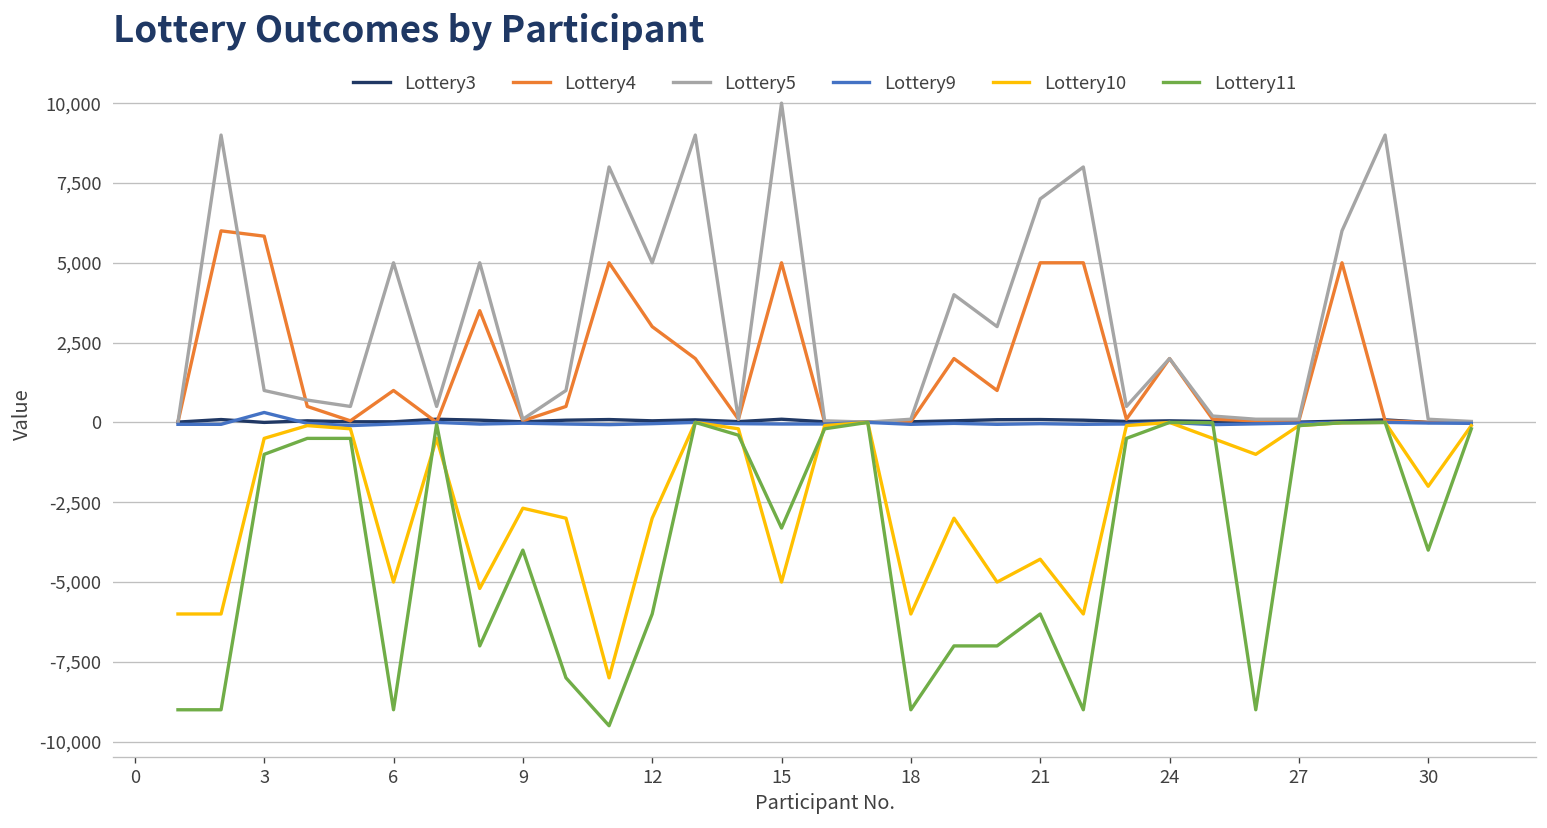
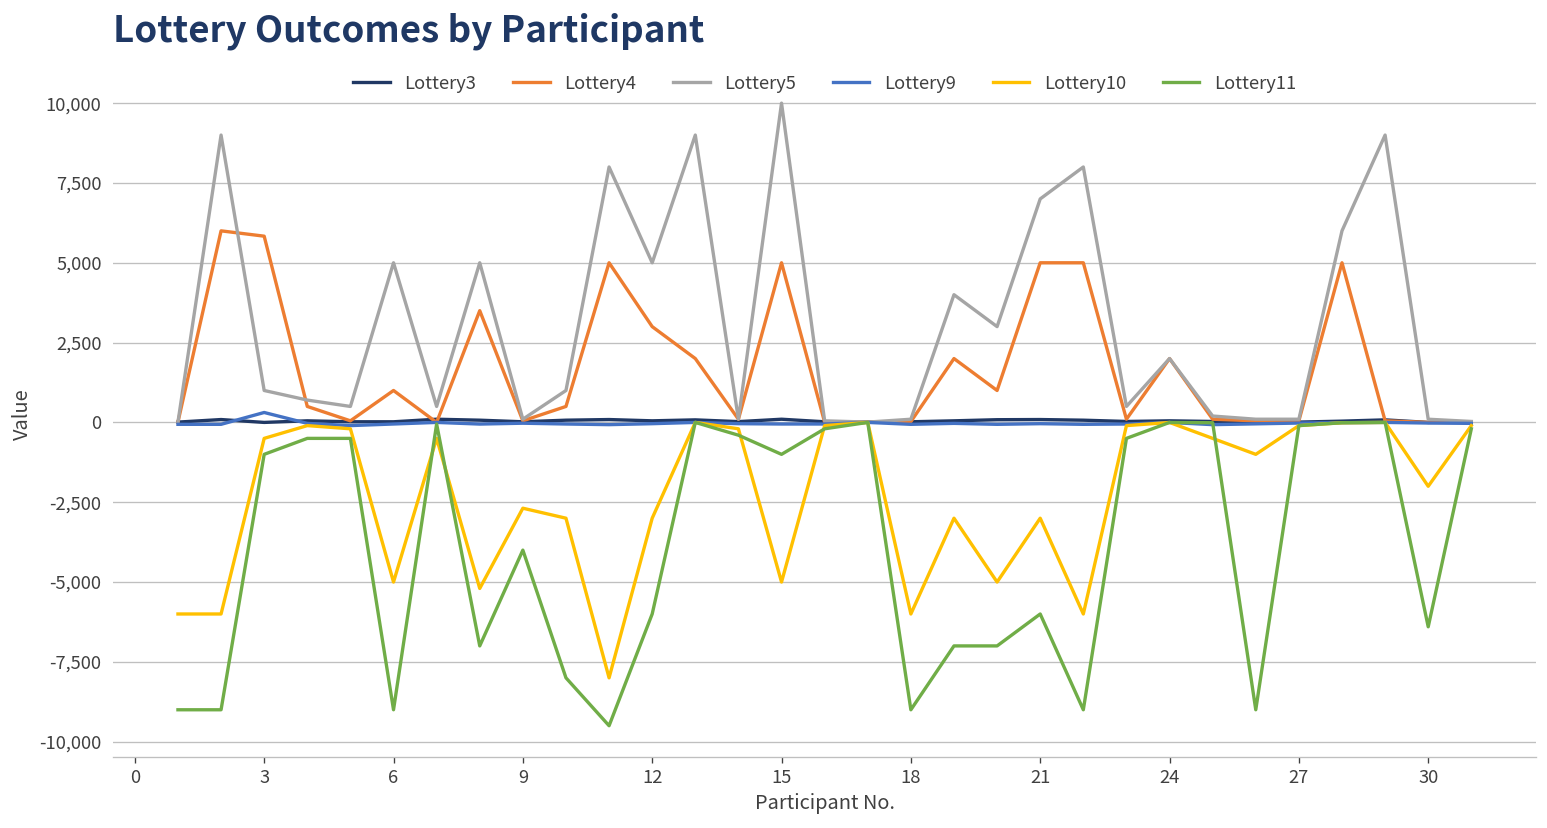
Lottery11, 15: -3,300 -> -1,000
Lottery10, 21: -4,300 -> -3,000
Lottery11, 30: -4,000 -> -6,400
